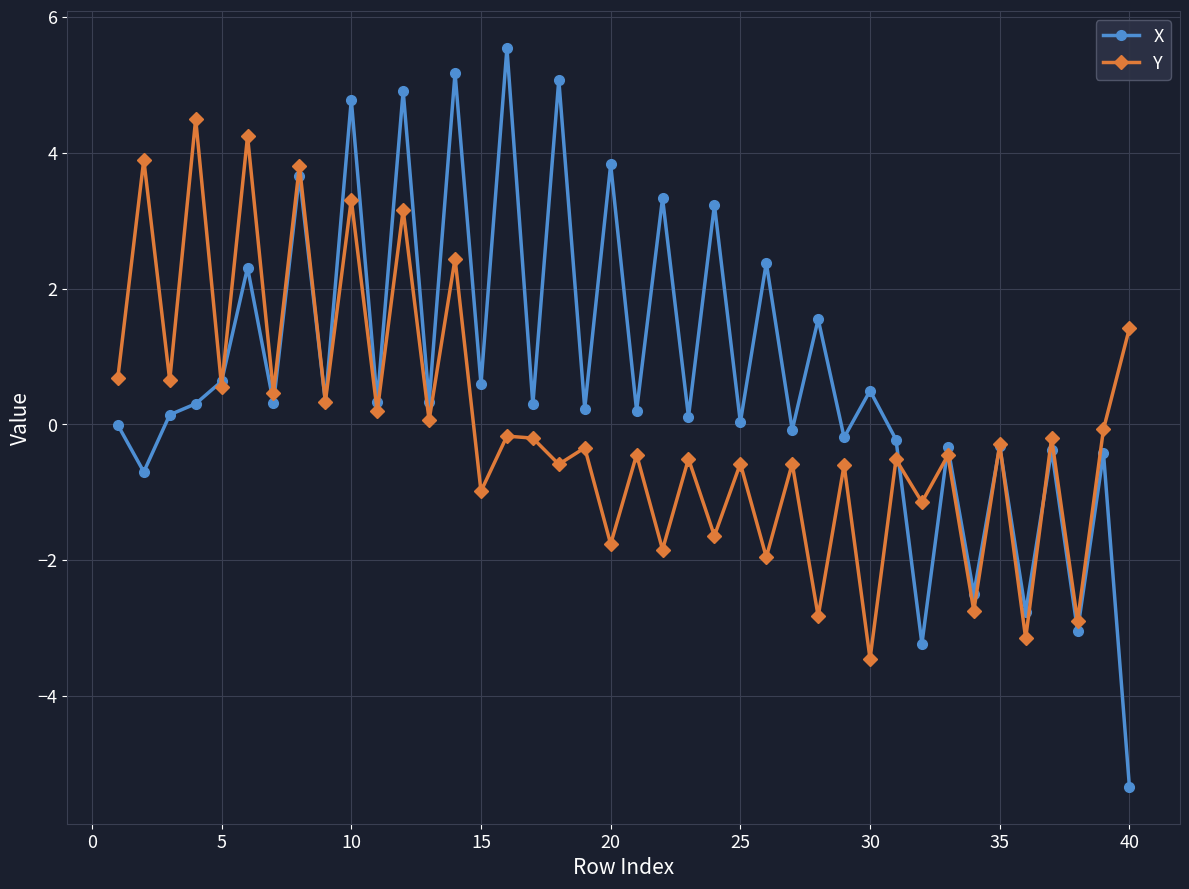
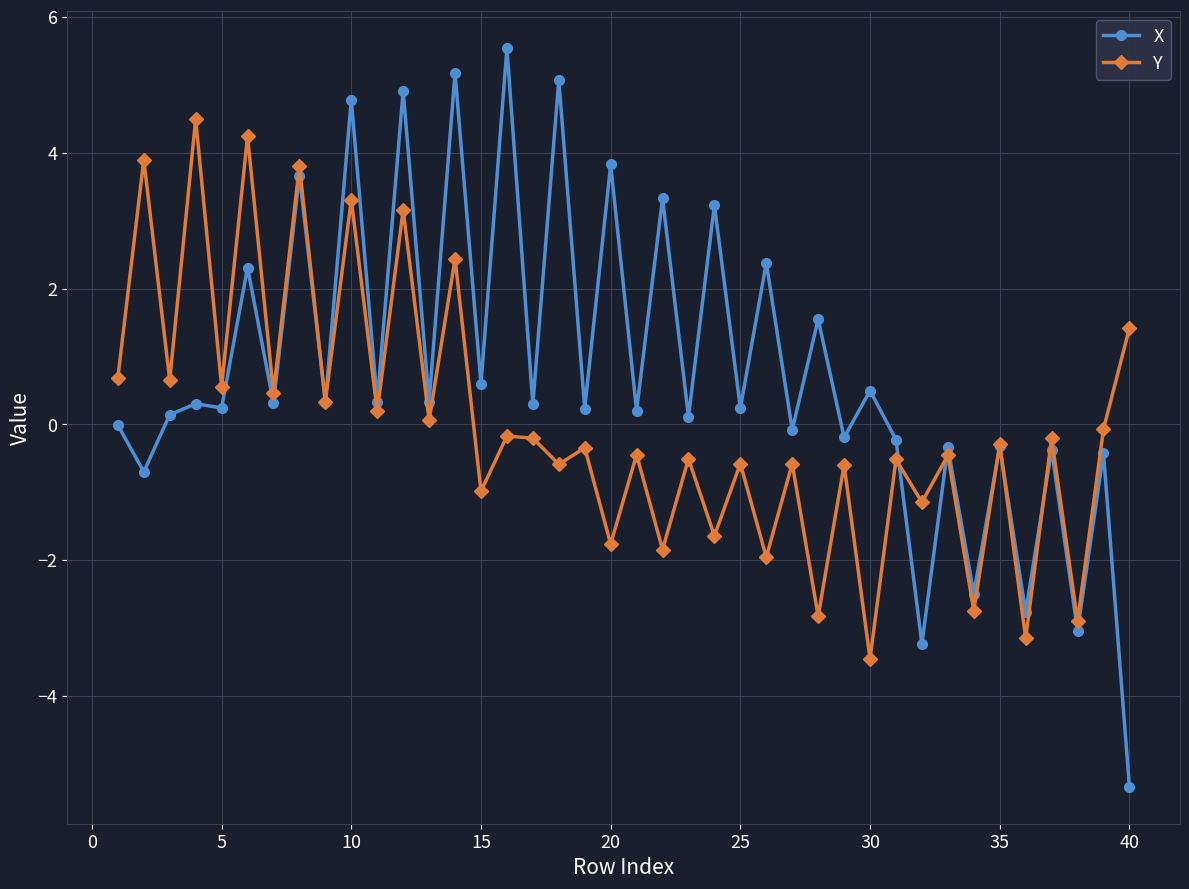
X, 5: 0.6 -> 0.2
X, 25: 0.0 -> 0.2
